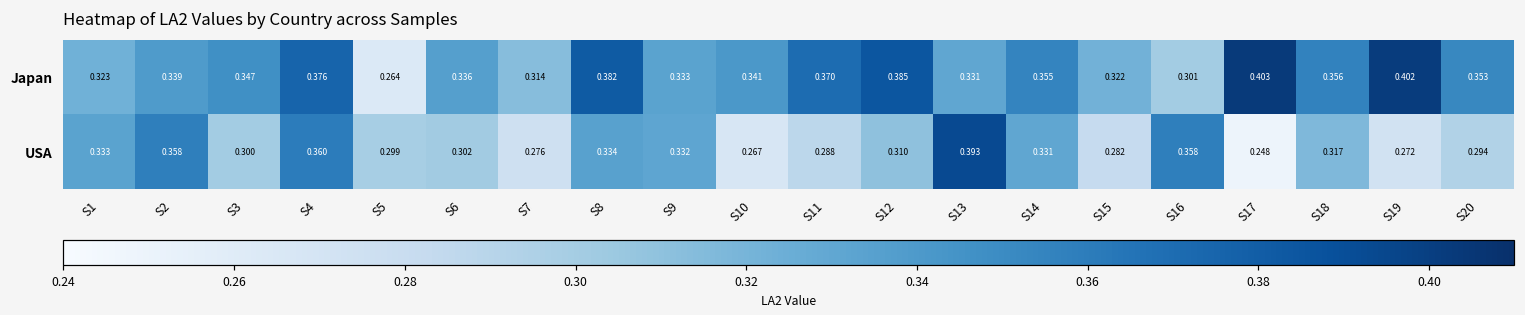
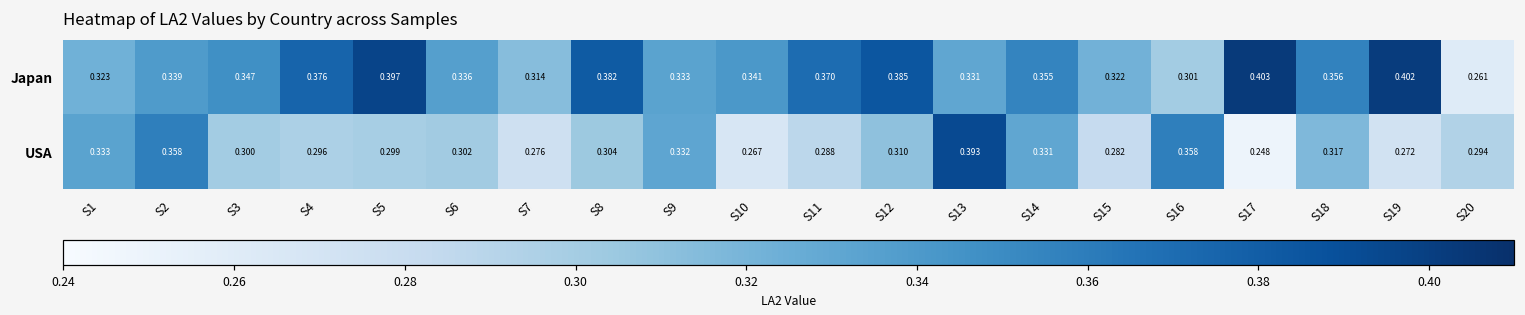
Japan, S5: 0.264 -> 0.397
Japan, S20: 0.353 -> 0.261
USA, S4: 0.360 -> 0.296
USA, S8: 0.334 -> 0.304
